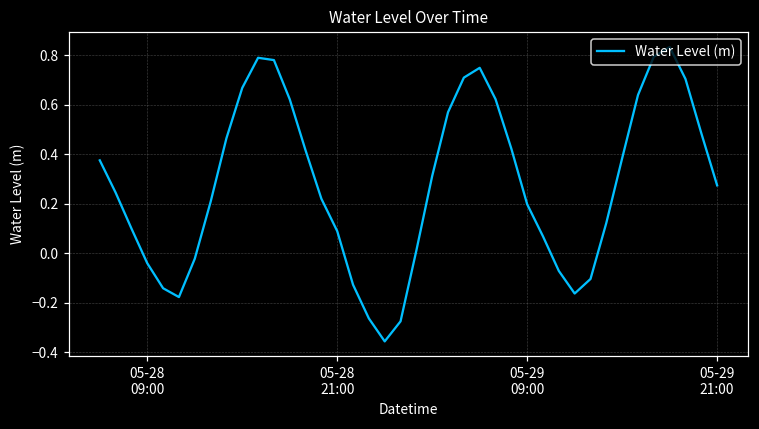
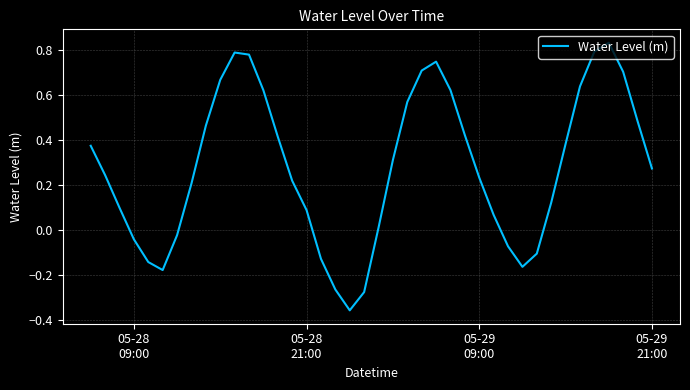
05-29 09:00: 0.20 -> 0.23
